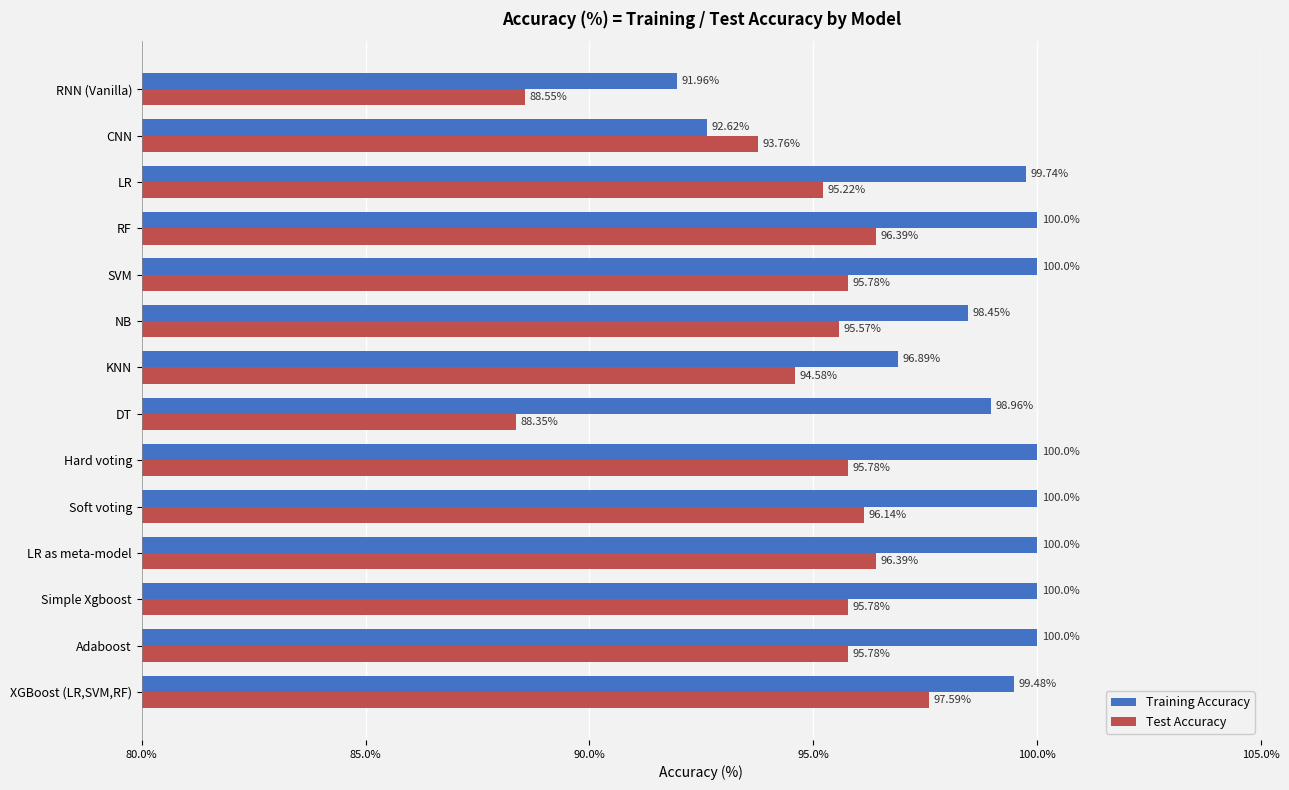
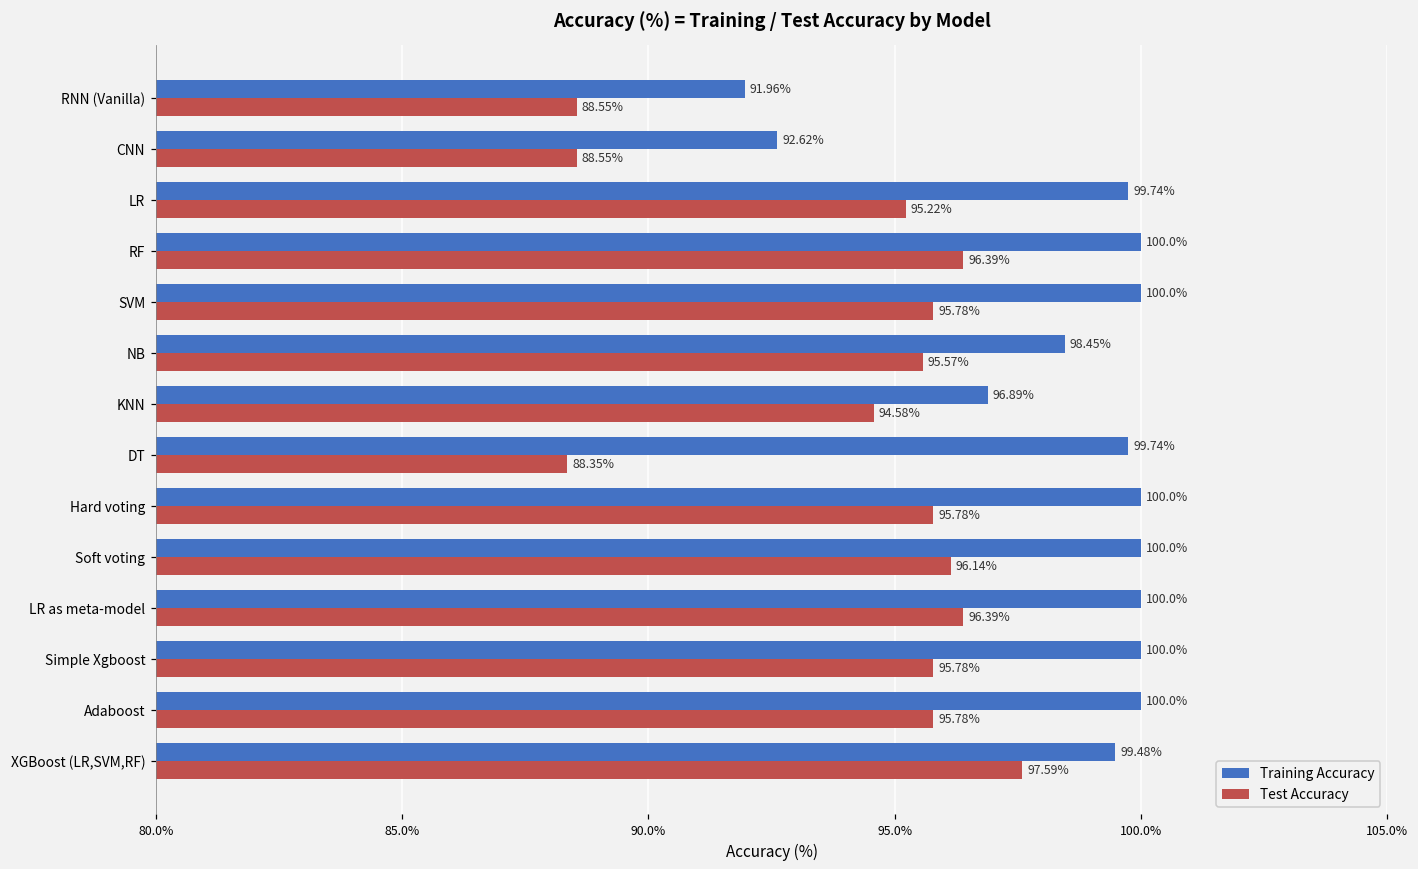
Test Accuracy, CNN: 93.76% -> 88.55%
Training Accuracy, DT: 98.96% -> 99.74%
